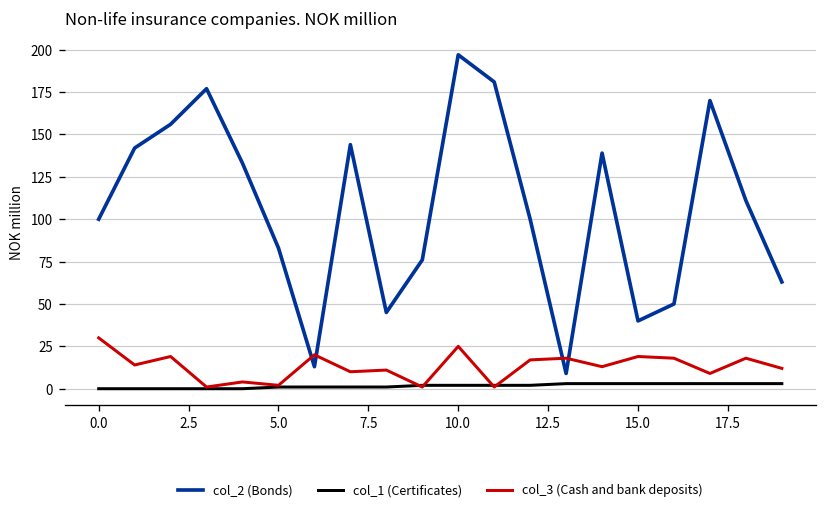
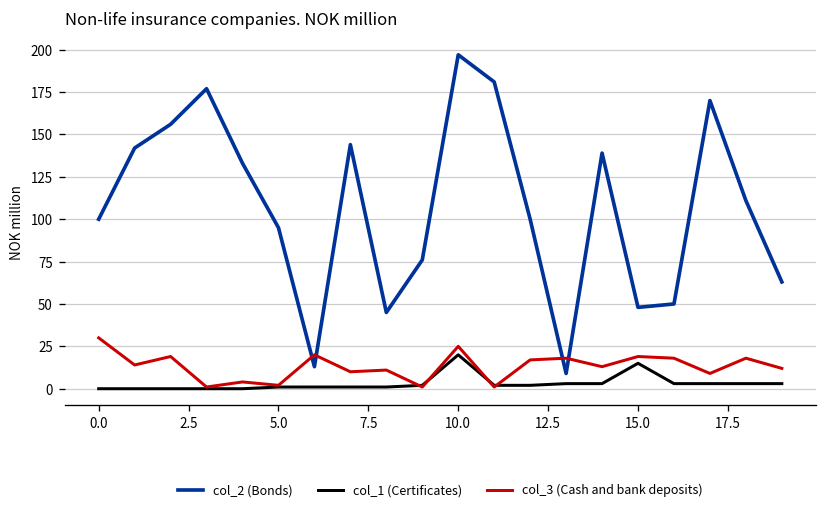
col_2 (Bonds), 5.0: 83 -> 95
col_1 (Certificates), 10.0: 2 -> 20
col_2 (Bonds), 15.0: 40 -> 48
col_1 (Certificates), 15.0: 3 -> 15
